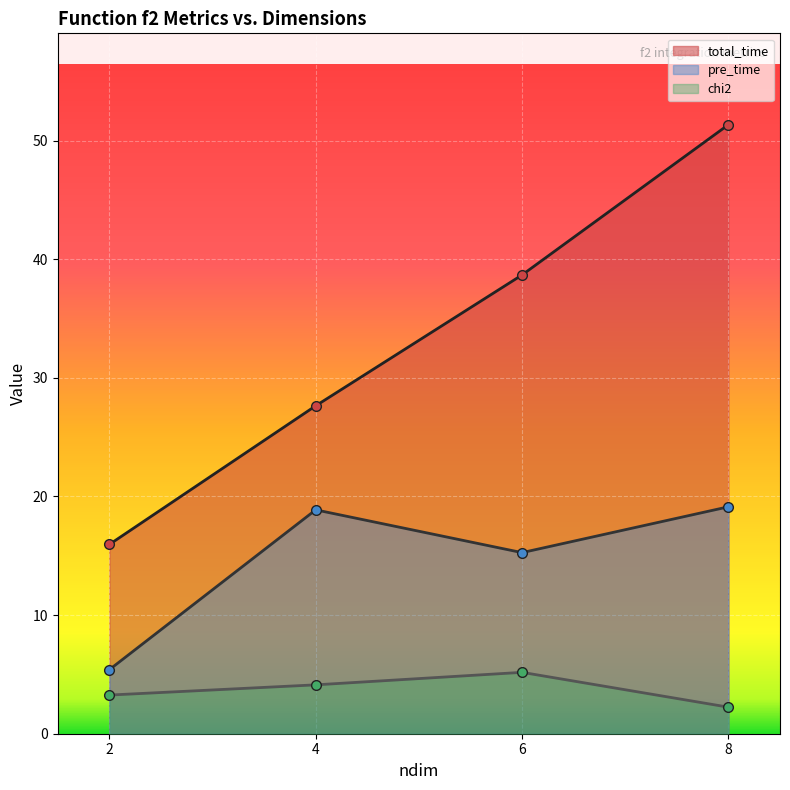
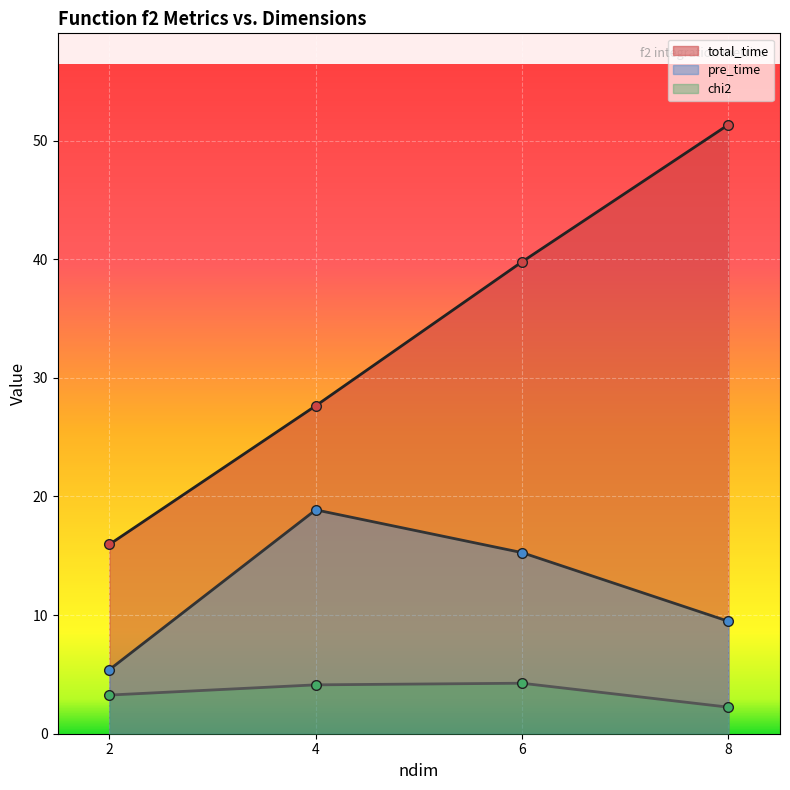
total_time, 6: 38.7 -> 39.8
chi2, 6: 5.2 -> 4.3
pre_time, 8: 19.1 -> 9.5
